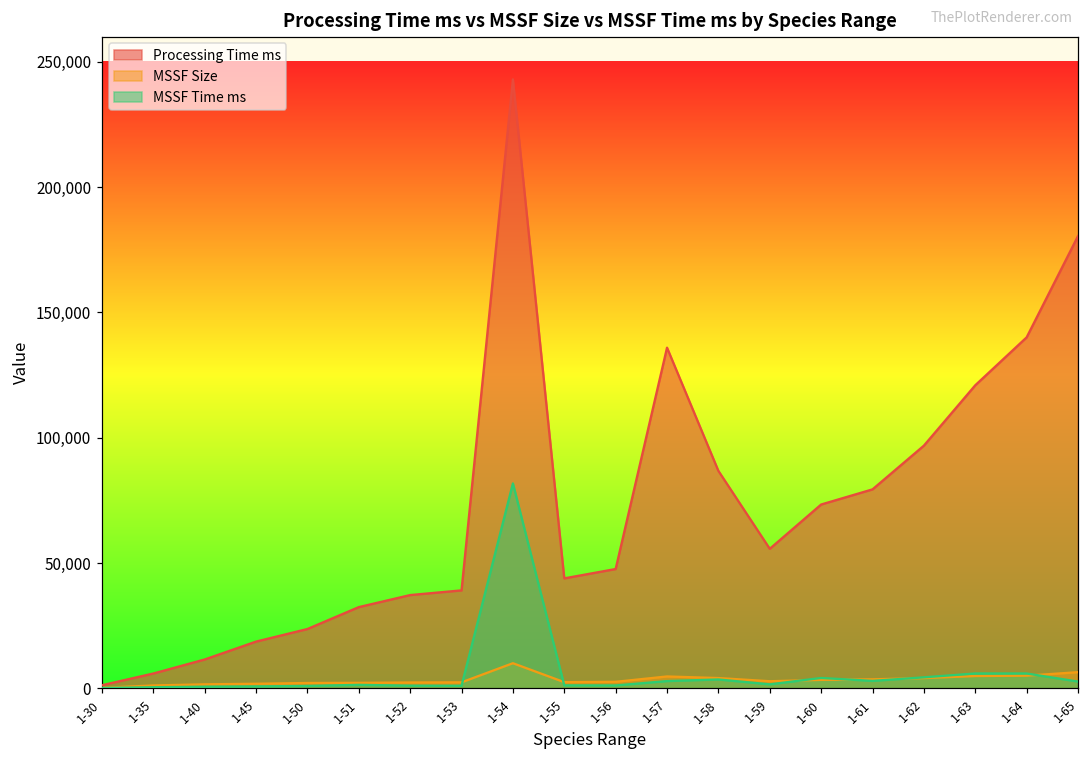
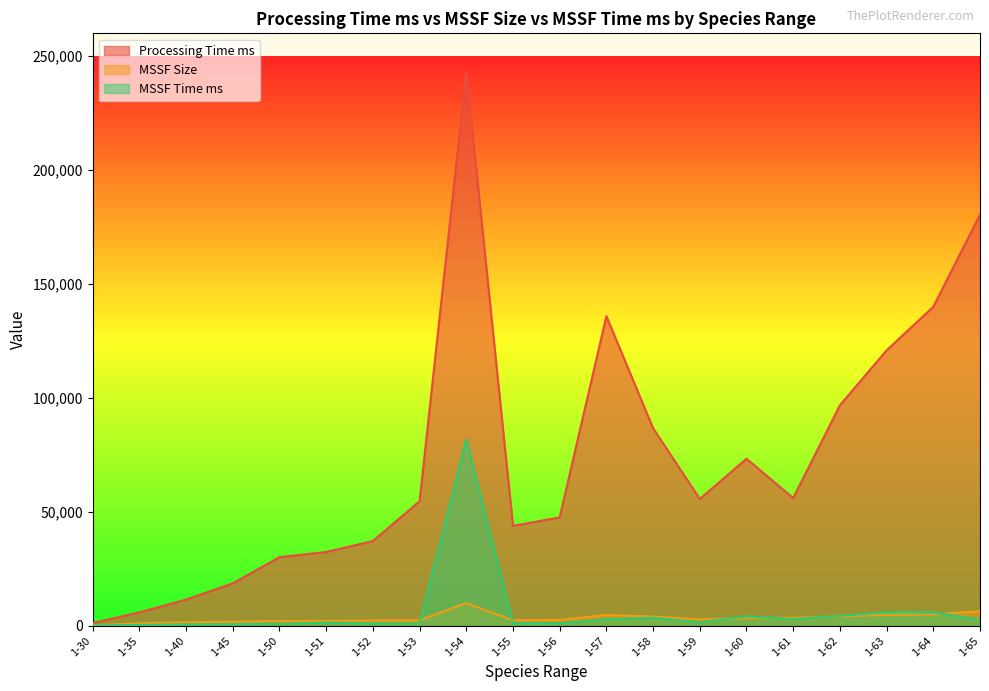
Processing Time ms, 1-50: 24,000 -> 30,000
Processing Time ms, 1-53: 39,000 -> 55,000
Processing Time ms, 1-61: 79,000 -> 56,000
